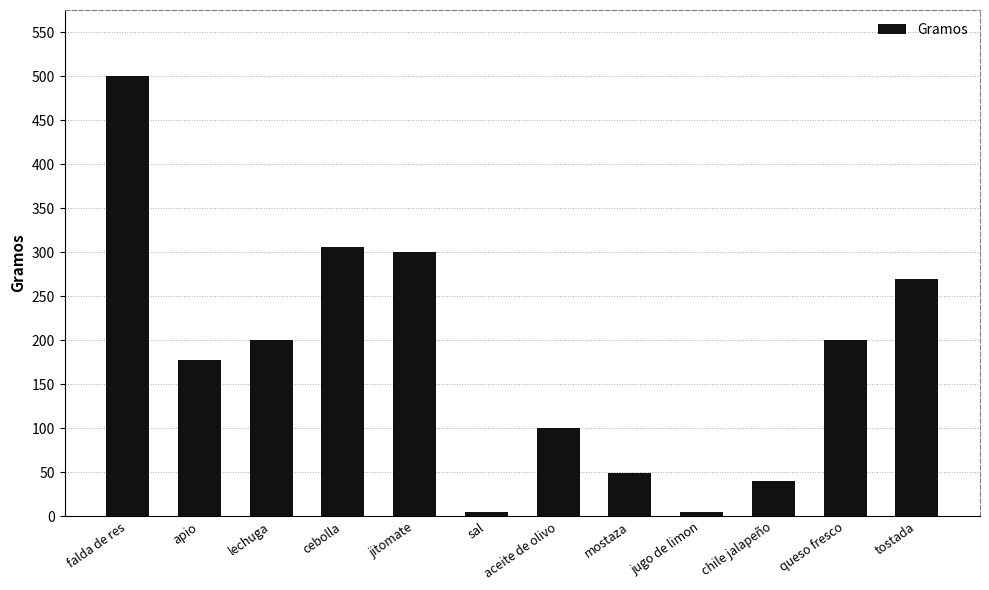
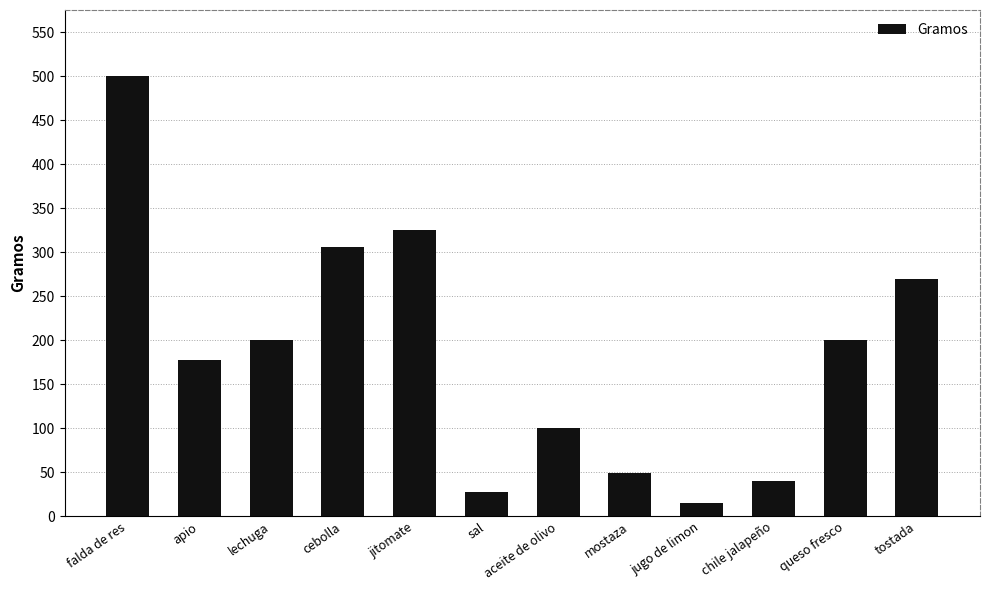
jitomate: 300 -> 330
sal: 10 -> 30
jugo de limon: 10 -> 20
